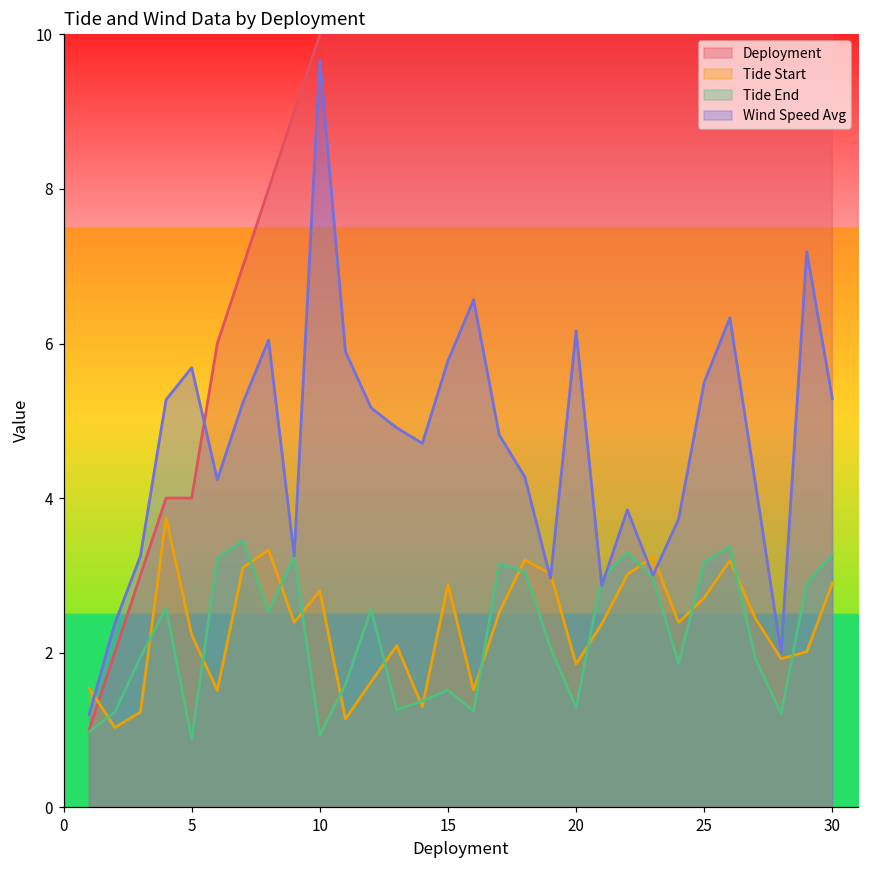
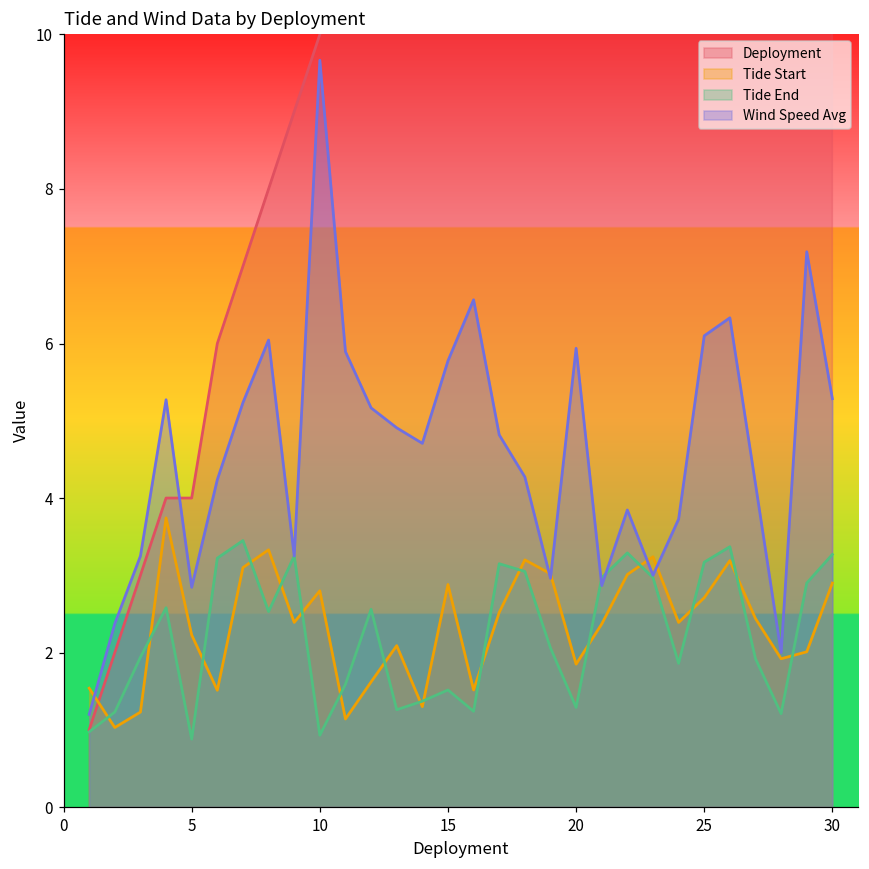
Wind Speed Avg, 5: 5.7 -> 2.8
Wind Speed Avg, 20: 6.2 -> 5.9
Wind Speed Avg, 25: 5.5 -> 6.1
